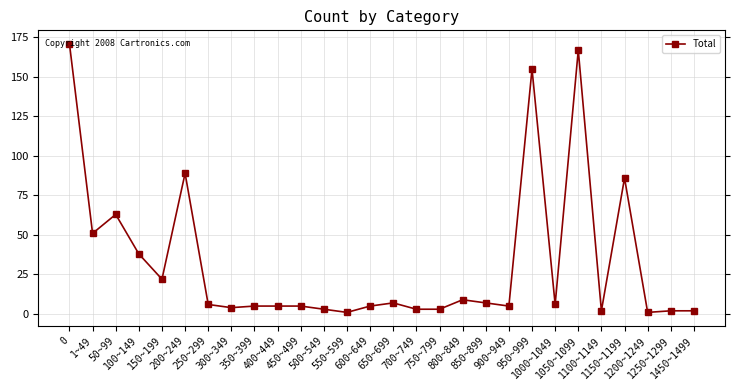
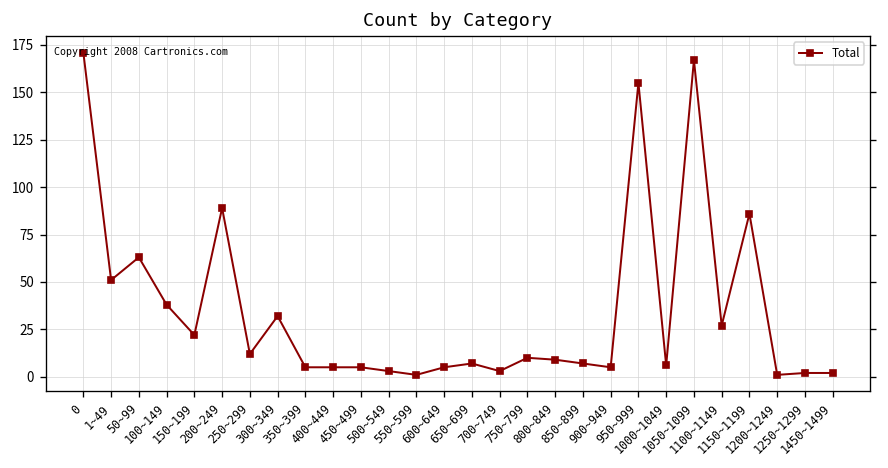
250~299: 6 -> 12
300~349: 4 -> 32
750~799: 3 -> 10
1100~1149: 2 -> 27
